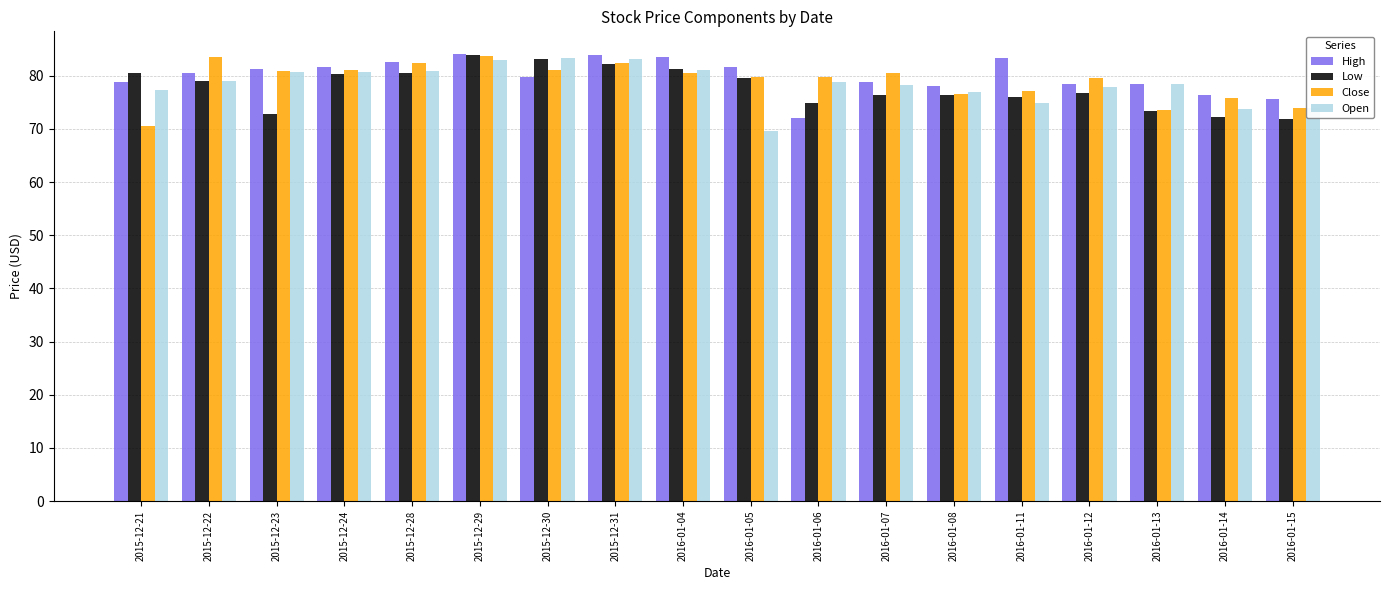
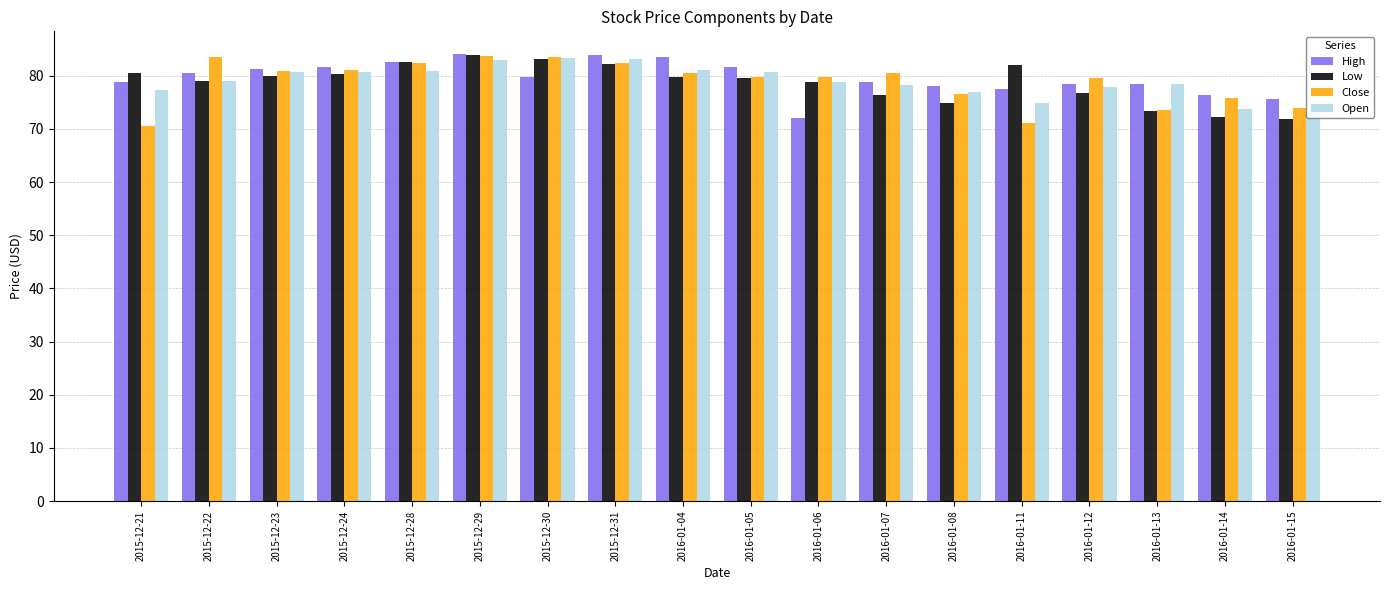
Low, 2015-12-23: 73 -> 80
Low, 2015-12-28: 81 -> 83
Close, 2015-12-30: 81 -> 83
Low, 2016-01-04: 81 -> 80
Open, 2016-01-05: 70 -> 81
Low, 2016-01-06: 75 -> 79
Low, 2016-01-08: 76 -> 75
High, 2016-01-11: 83 -> 78
Low, 2016-01-11: 76 -> 82
Close, 2016-01-11: 77 -> 71
